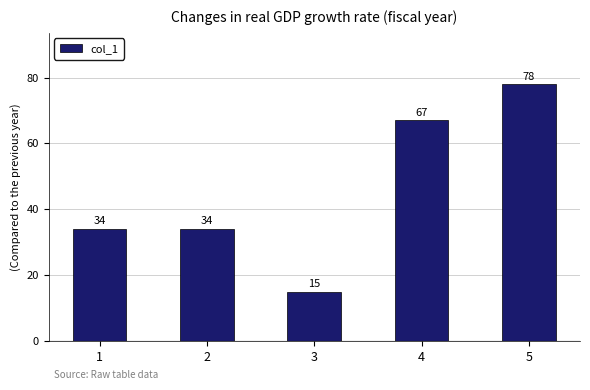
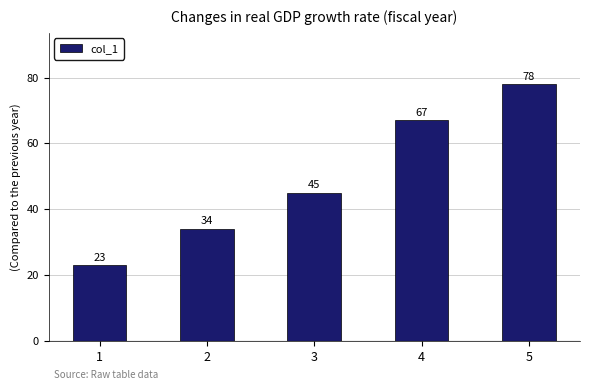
1: 34 -> 23
3: 15 -> 45
